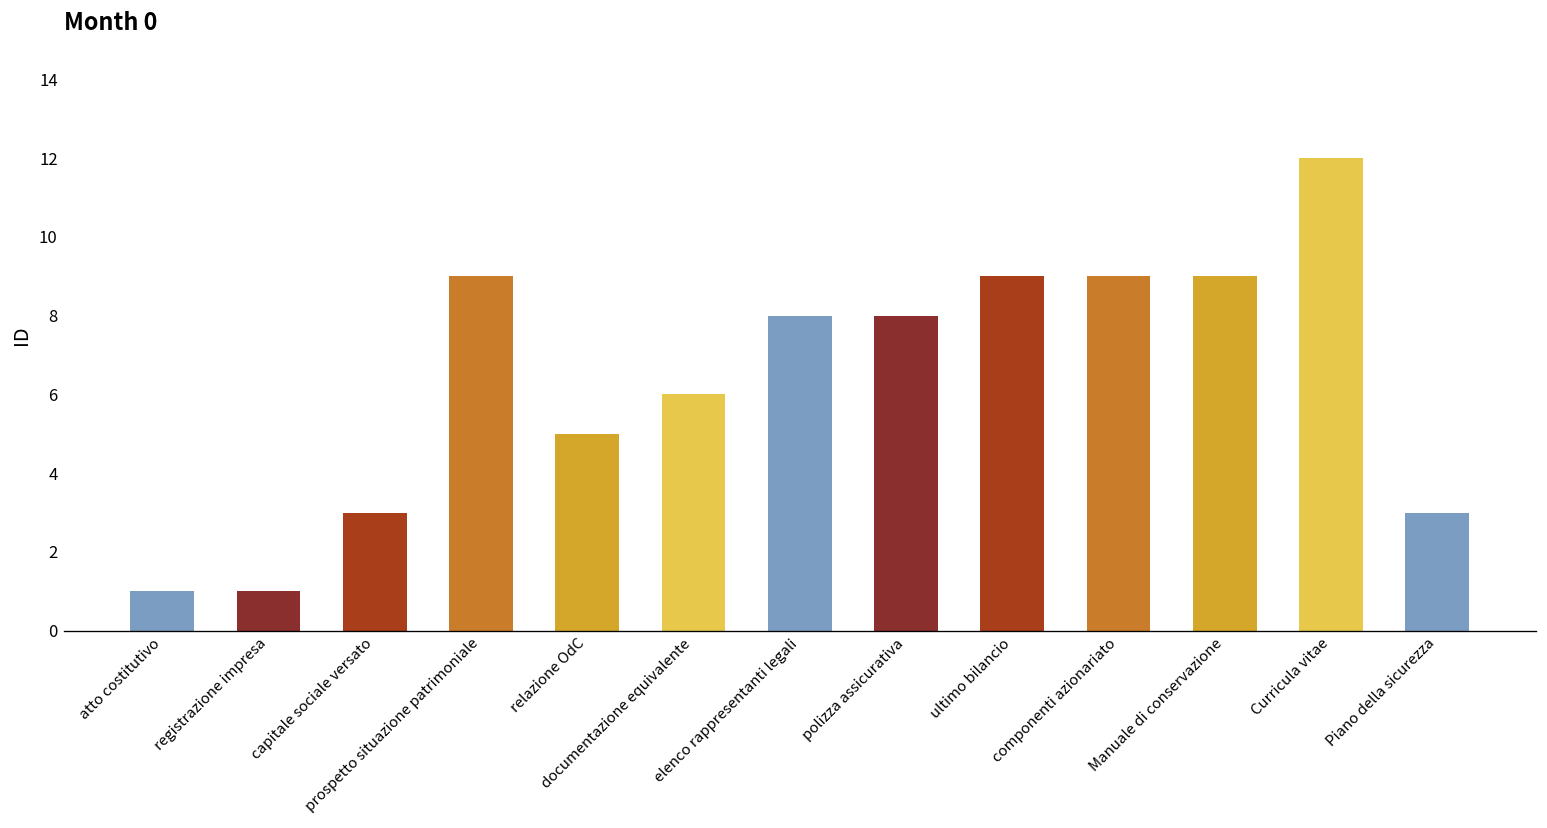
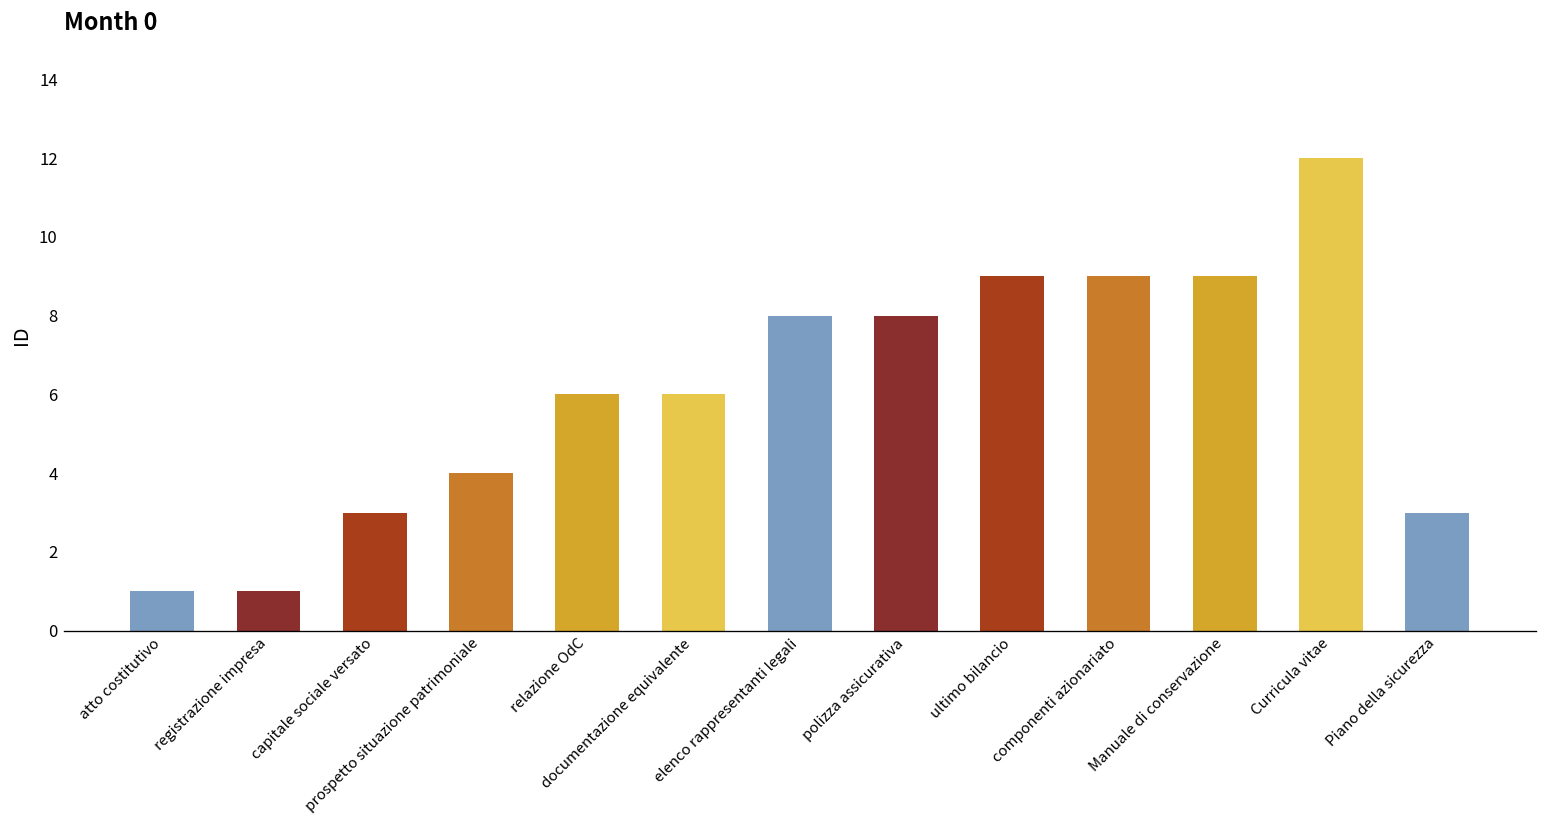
prospetto situazione patrimoniale: 9 -> 4
relazione OdC: 5 -> 6
